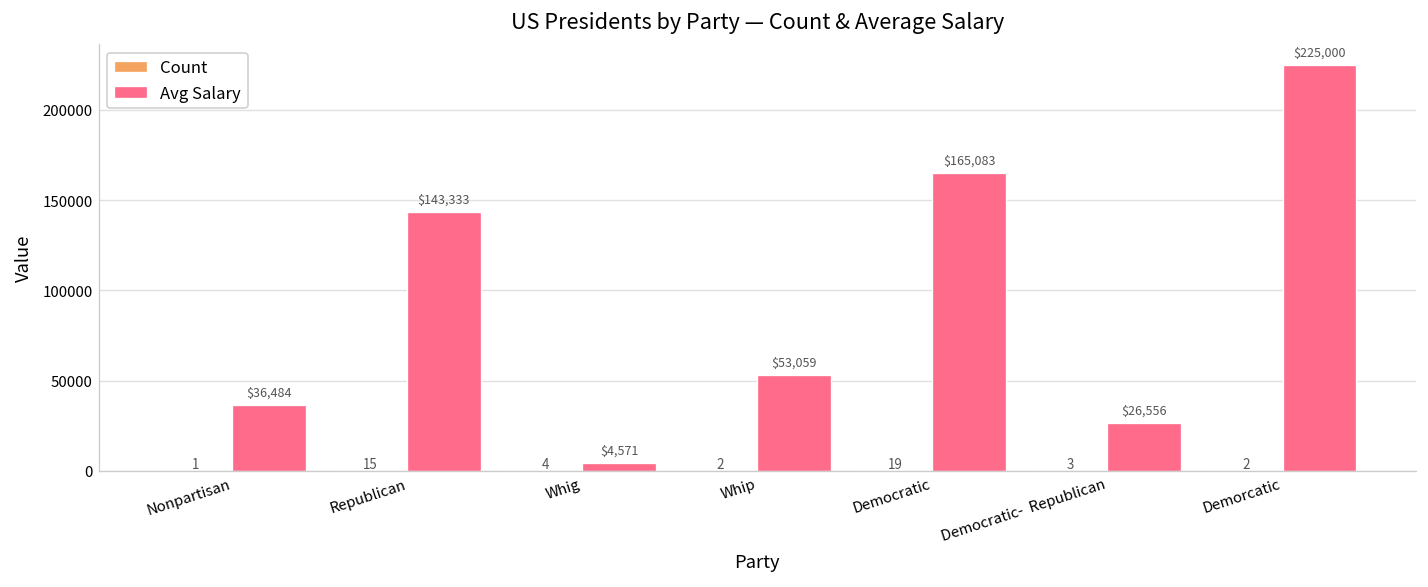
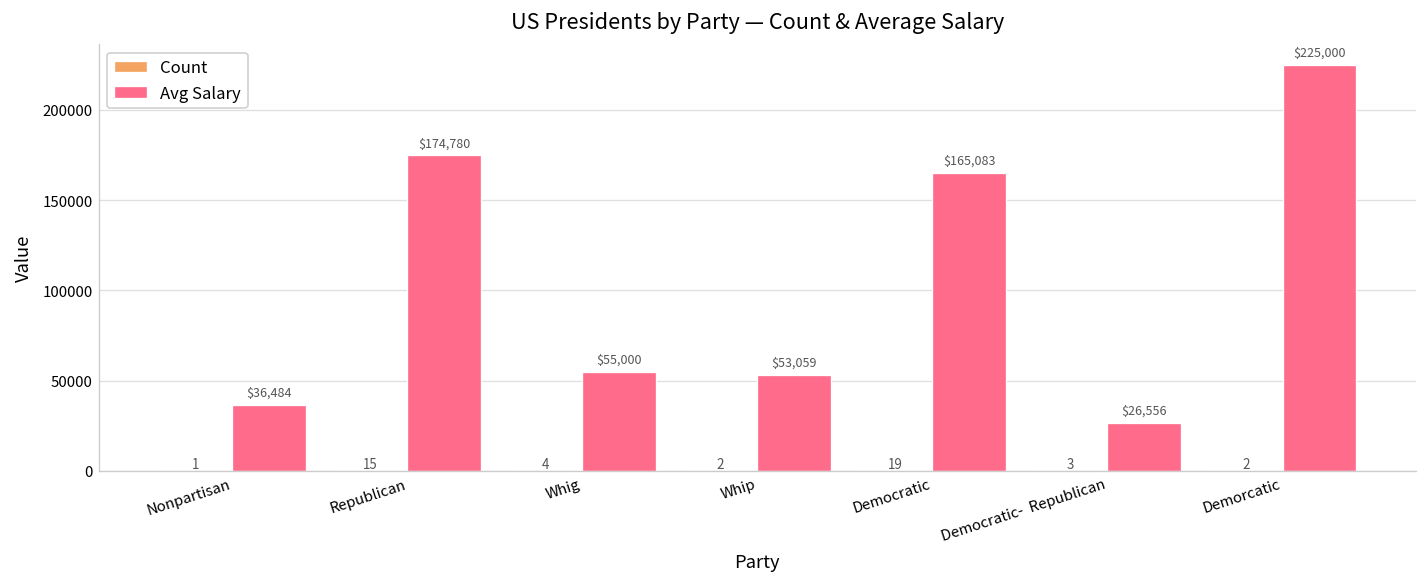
Avg Salary, Republican: $143,333 -> $174,780
Avg Salary, Whig: $4,571 -> $55,000
